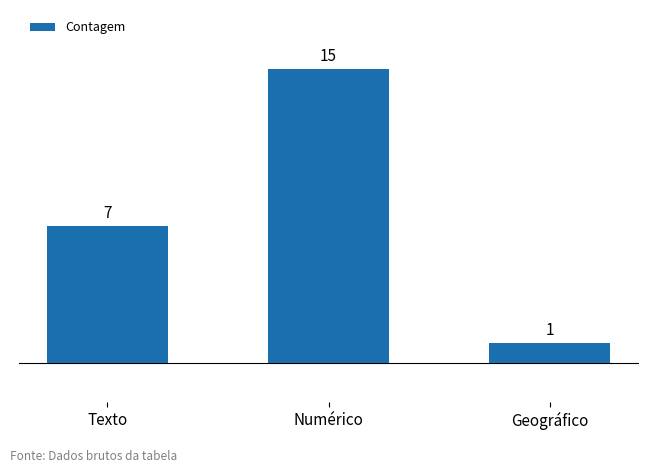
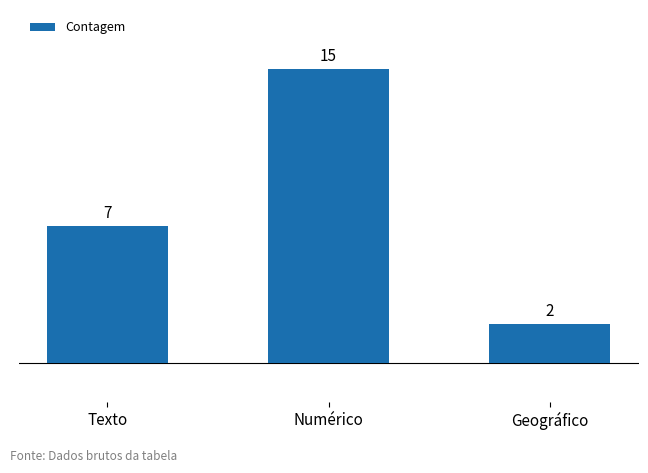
Geográfico: 1 -> 2
